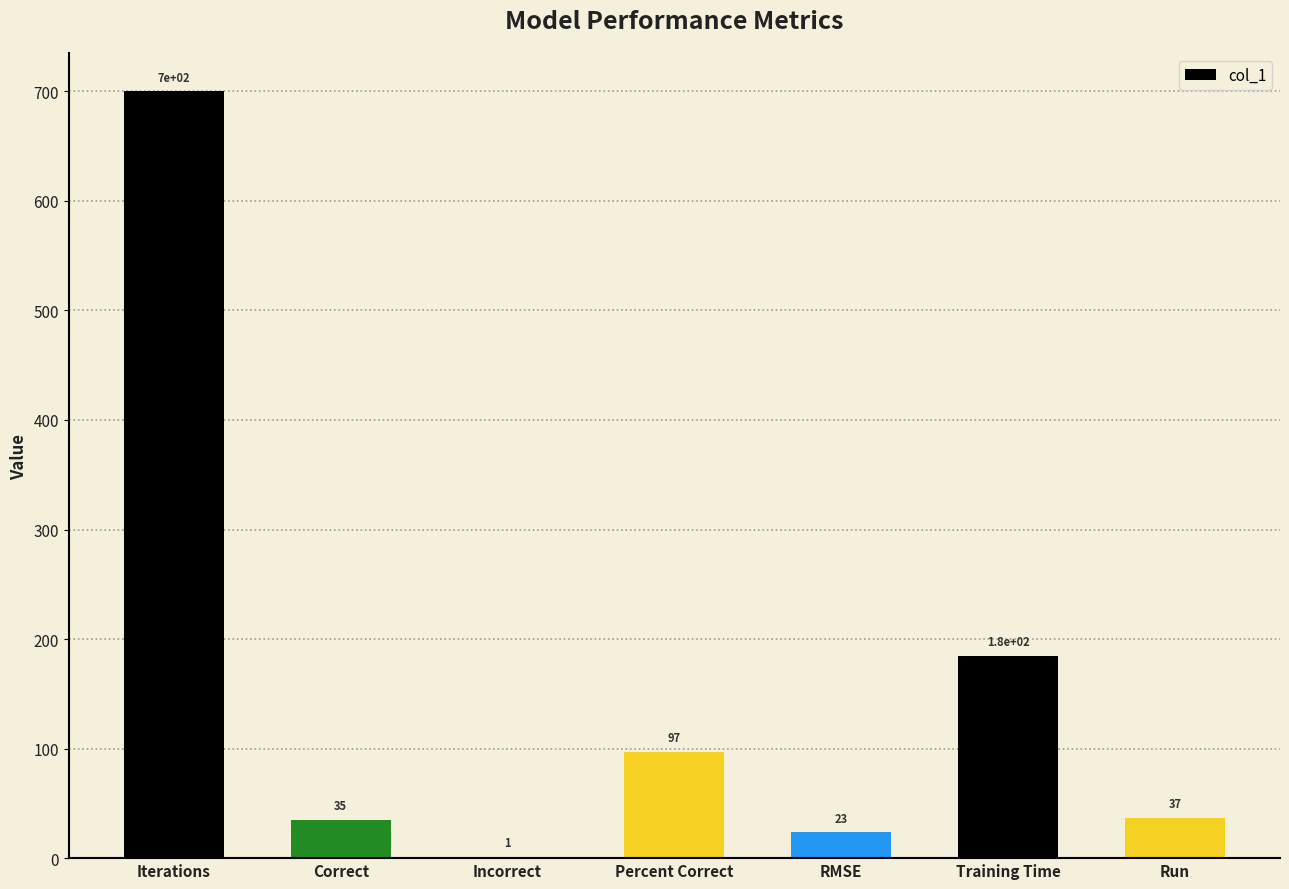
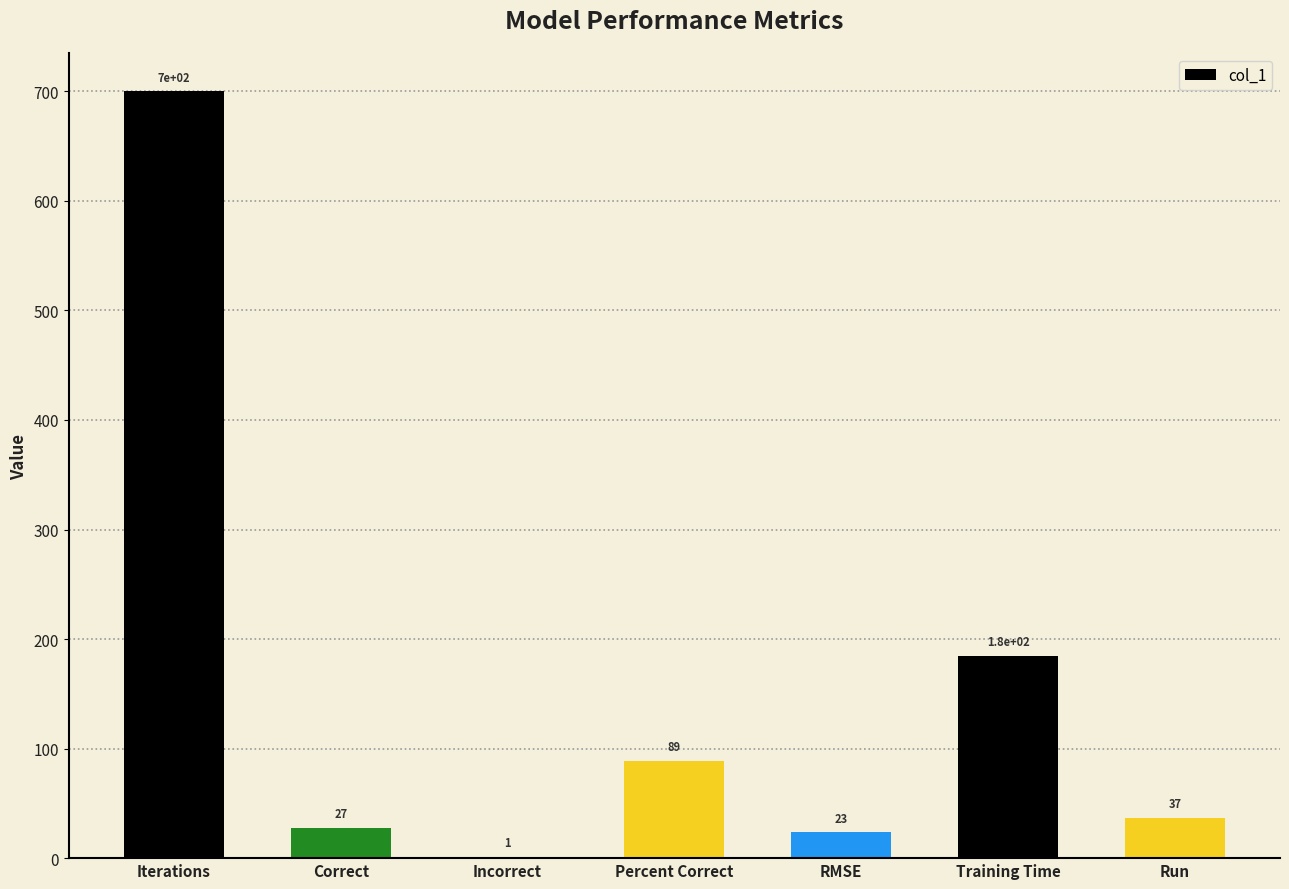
Correct: 35 -> 27
Percent Correct: 97 -> 89
